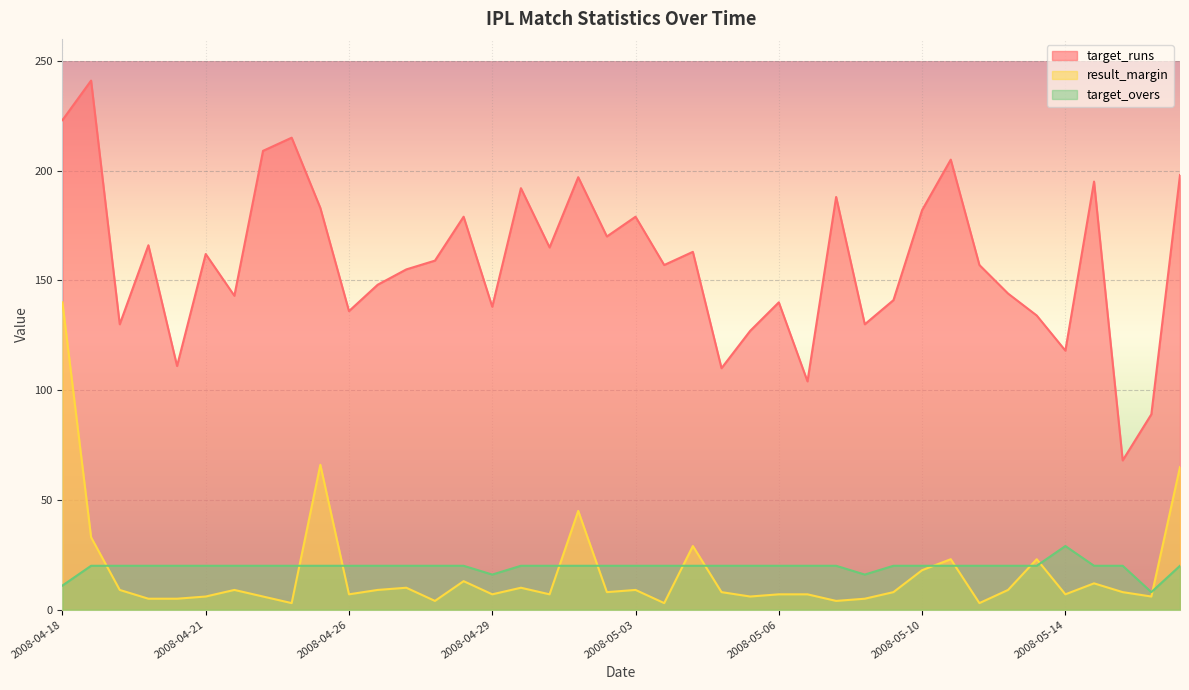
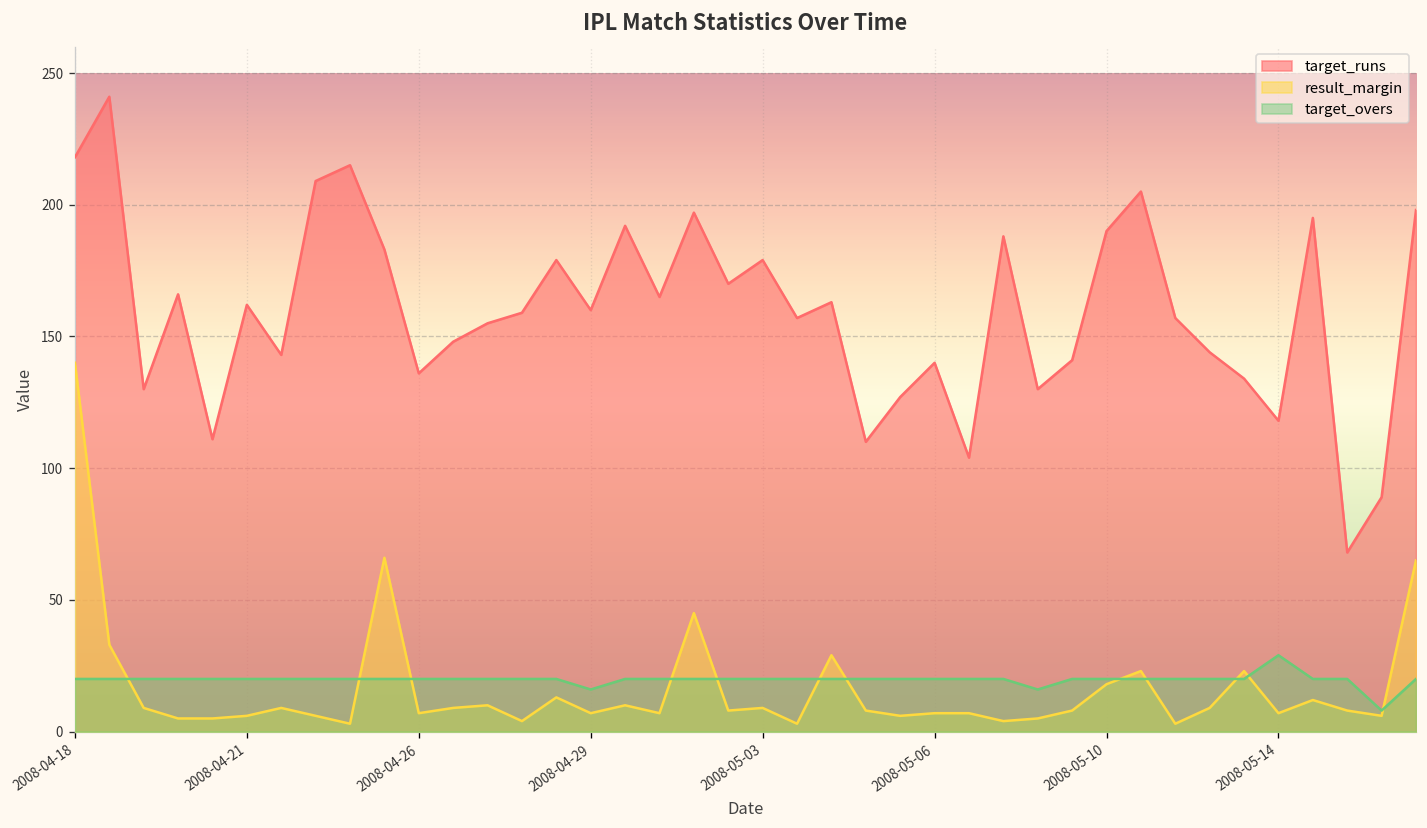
target_runs, 2008-04-18: 223 -> 218
target_overs, 2008-04-18: 11 -> 20
target_runs, 2008-04-29: 138 -> 160
target_runs, 2008-05-10: 182 -> 190
